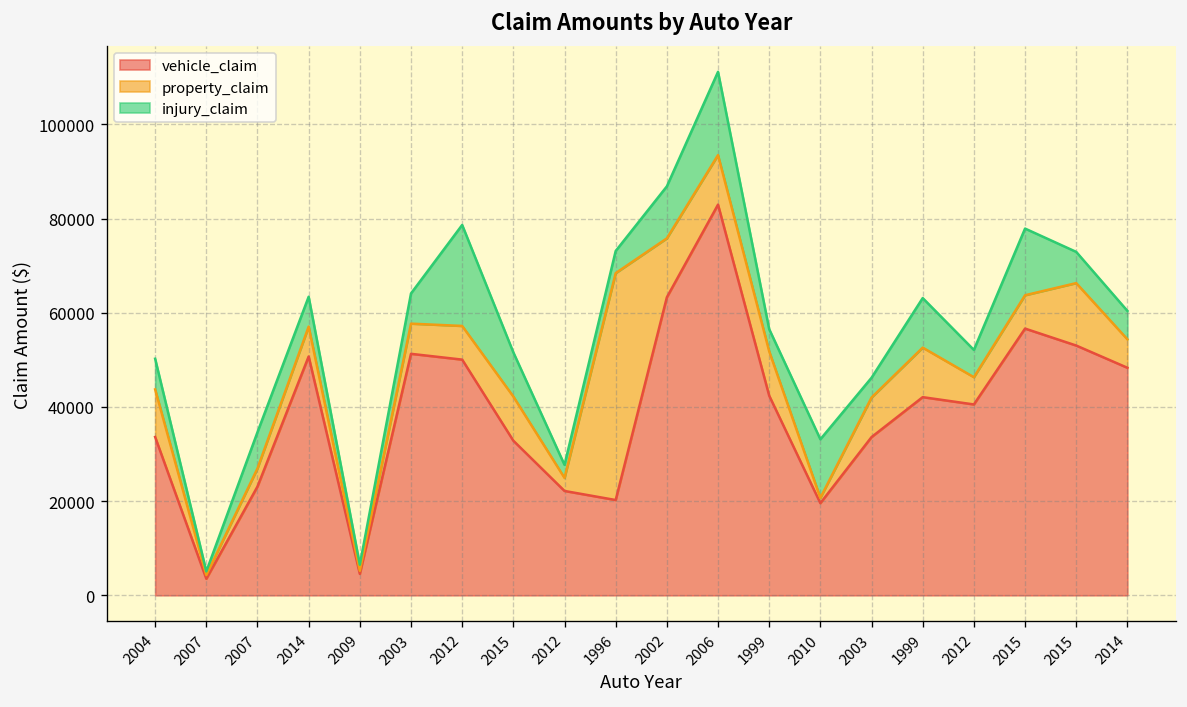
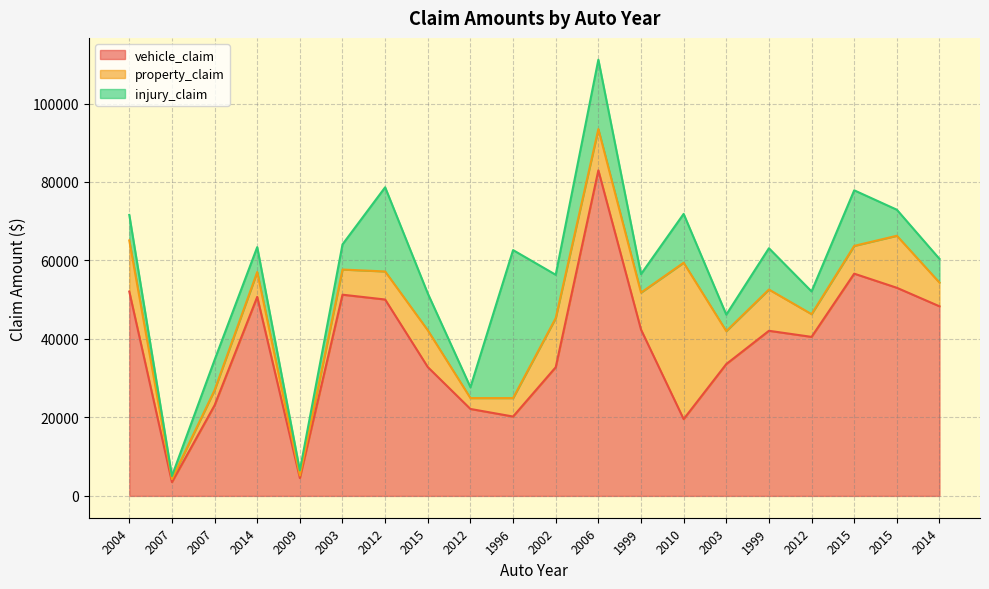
vehicle_claim, 2004: 34000 -> 52000
property_claim, 2004: 10000 -> 13000
property_claim, 1996: 48000 -> 5000
injury_claim, 1996: 5000 -> 38000
vehicle_claim, 2002: 63000 -> 33000
property_claim, 2010: 1000 -> 40000
